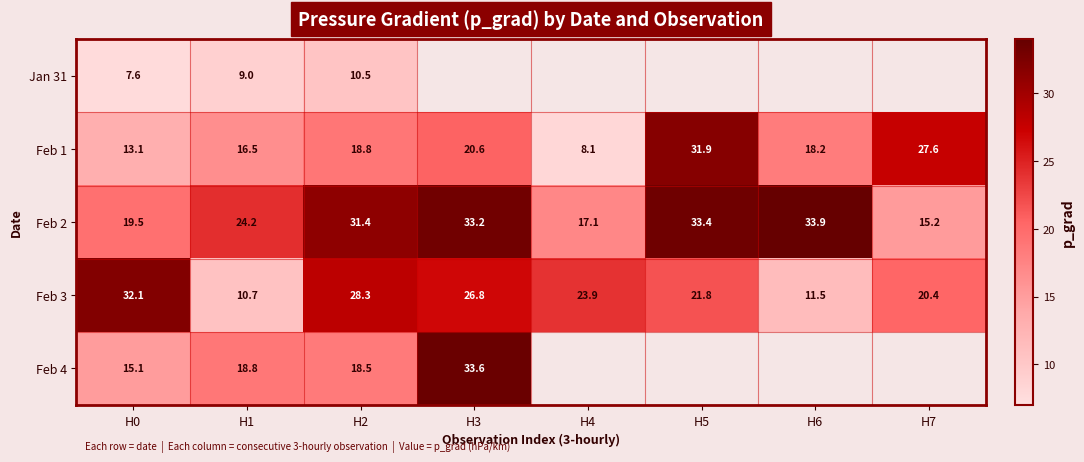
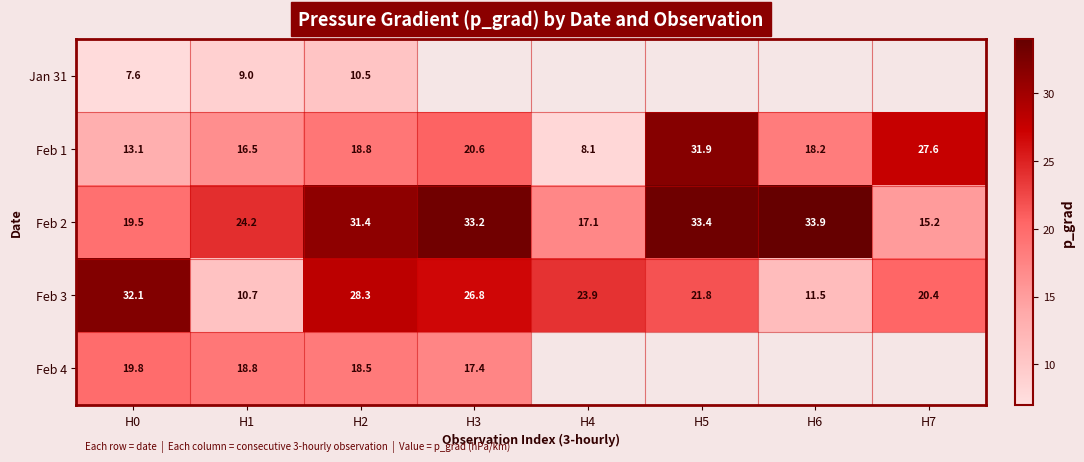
Feb 4, H0: 15.1 -> 19.8
Feb 4, H3: 33.6 -> 17.4
